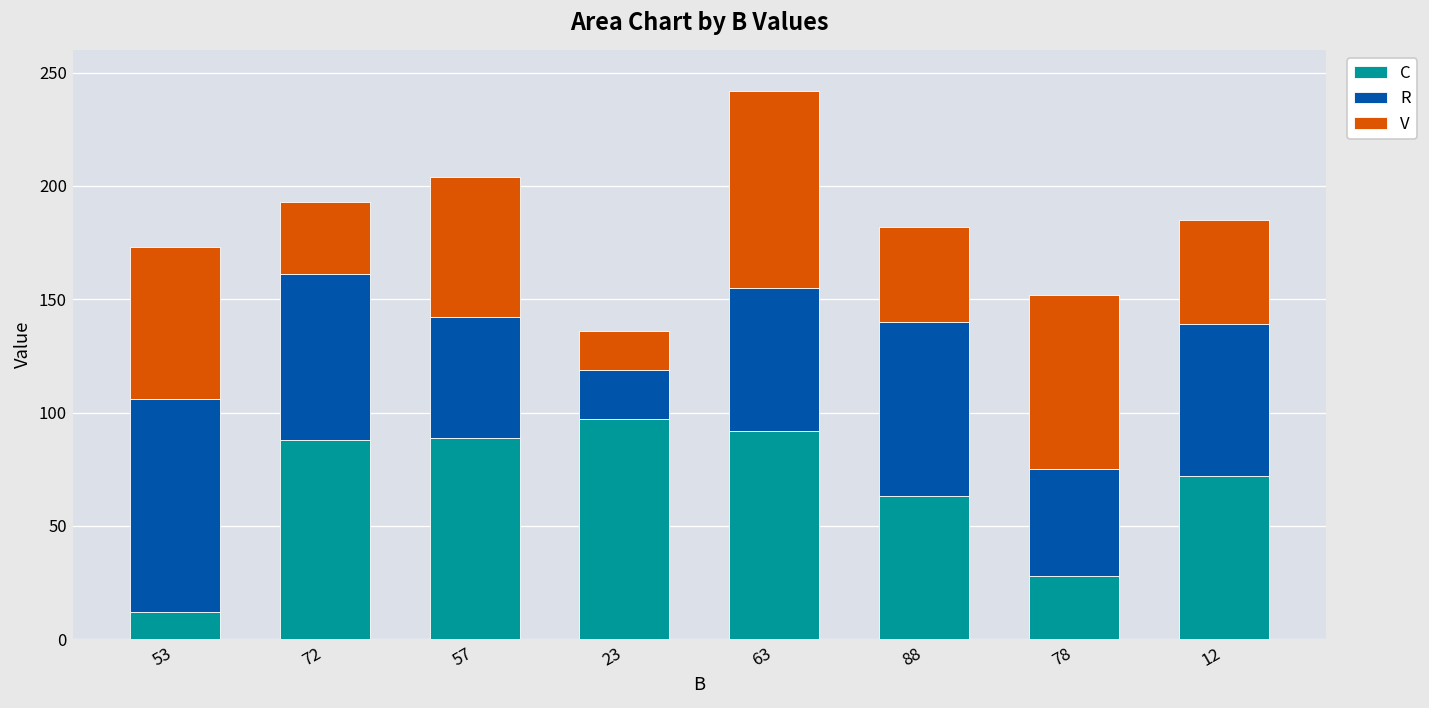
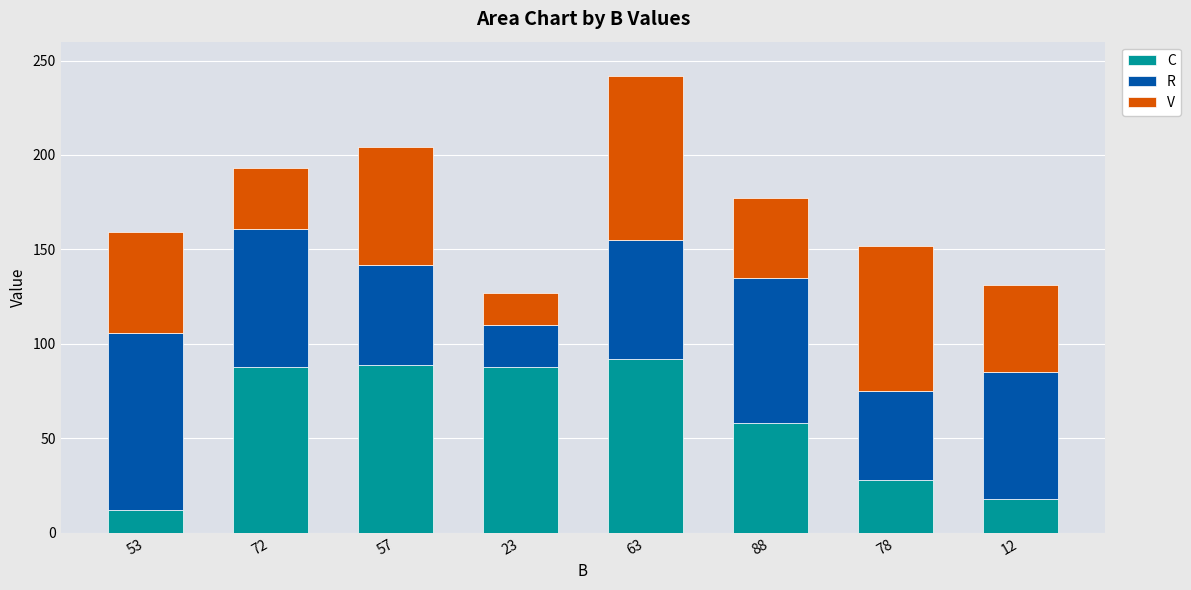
V, 53: 67 -> 53
C, 23: 97 -> 88
C, 88: 63 -> 58
C, 12: 72 -> 18
